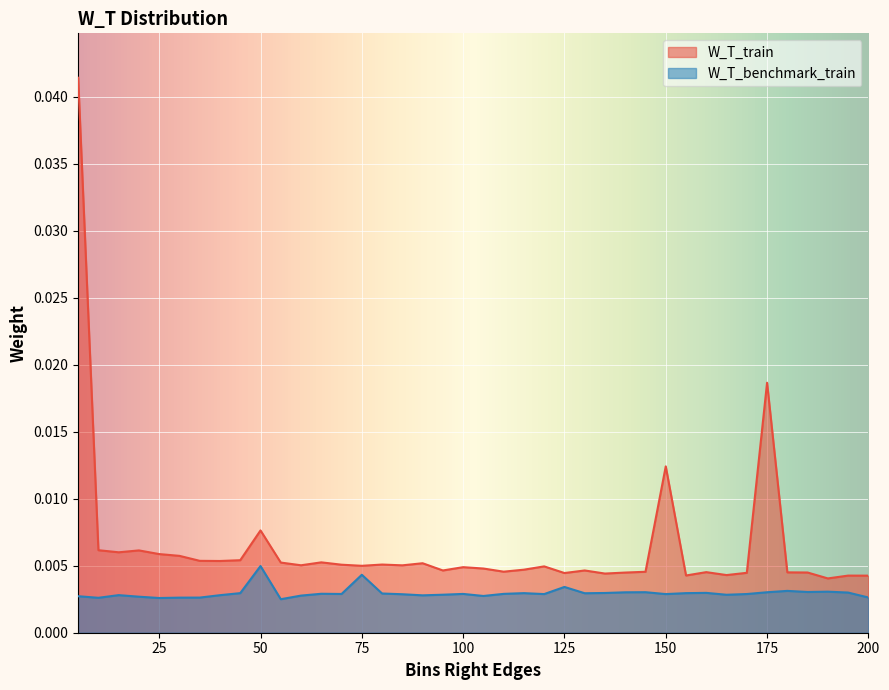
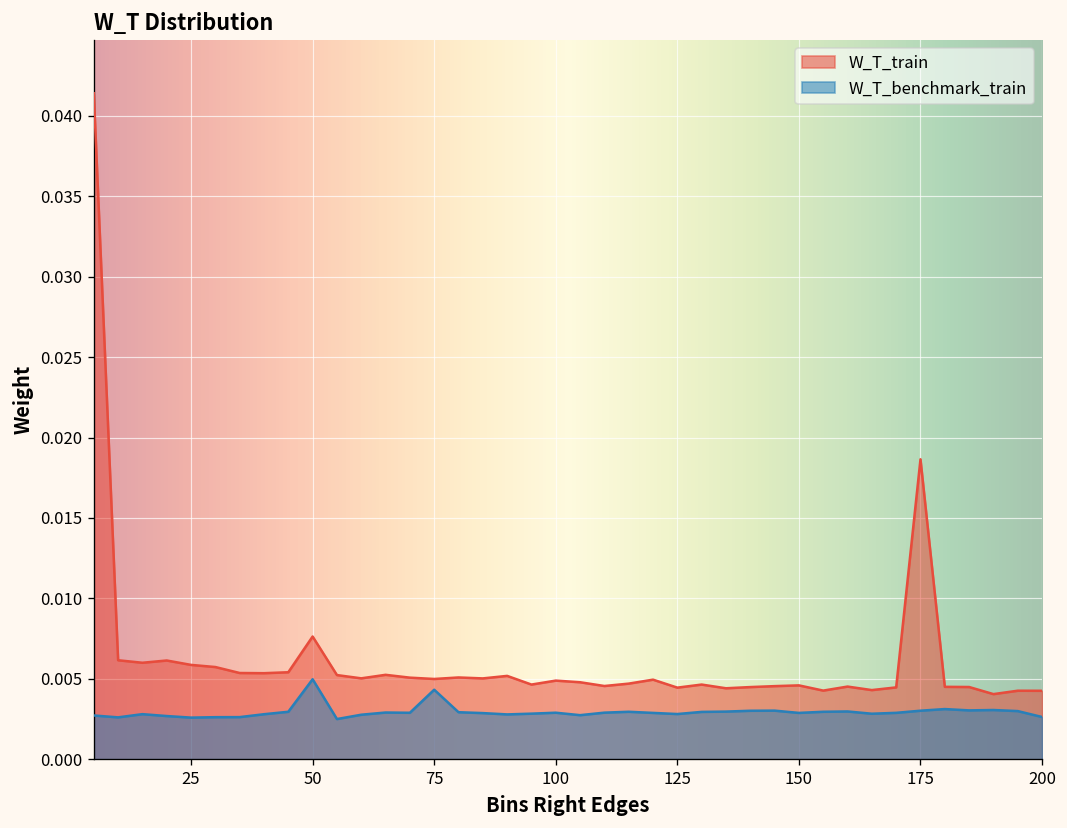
W_T_benchmark_train, 125: 0.0034 -> 0.0028
W_T_train, 150: 0.0124 -> 0.0046
